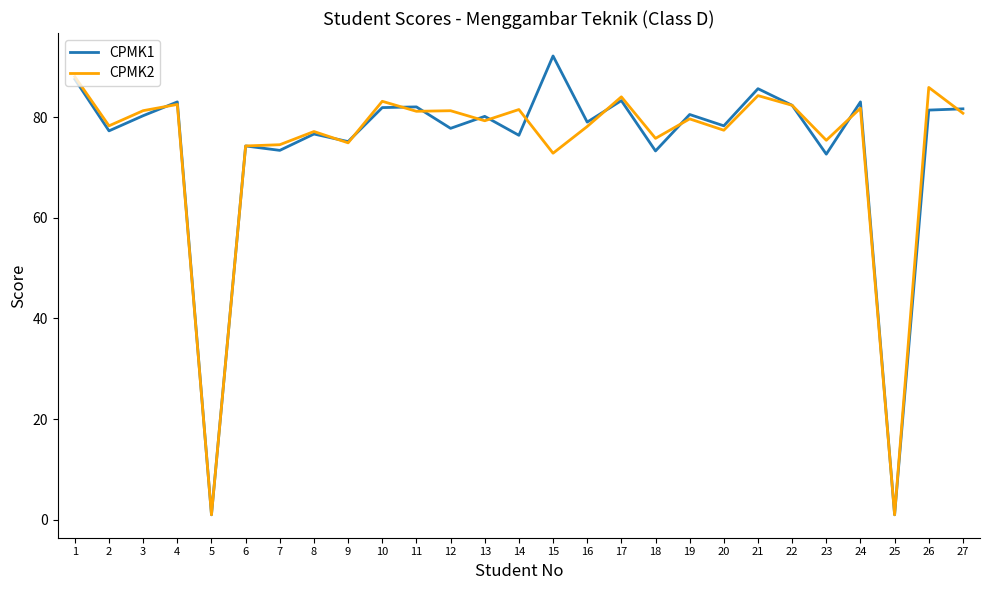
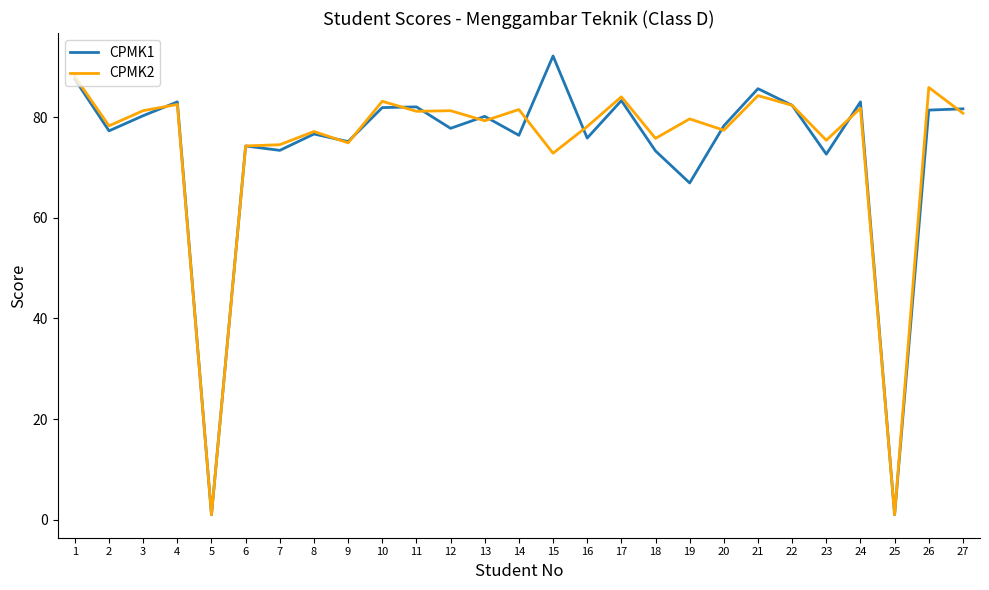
CPMK1, 16: 79 -> 76
CPMK1, 19: 81 -> 67
